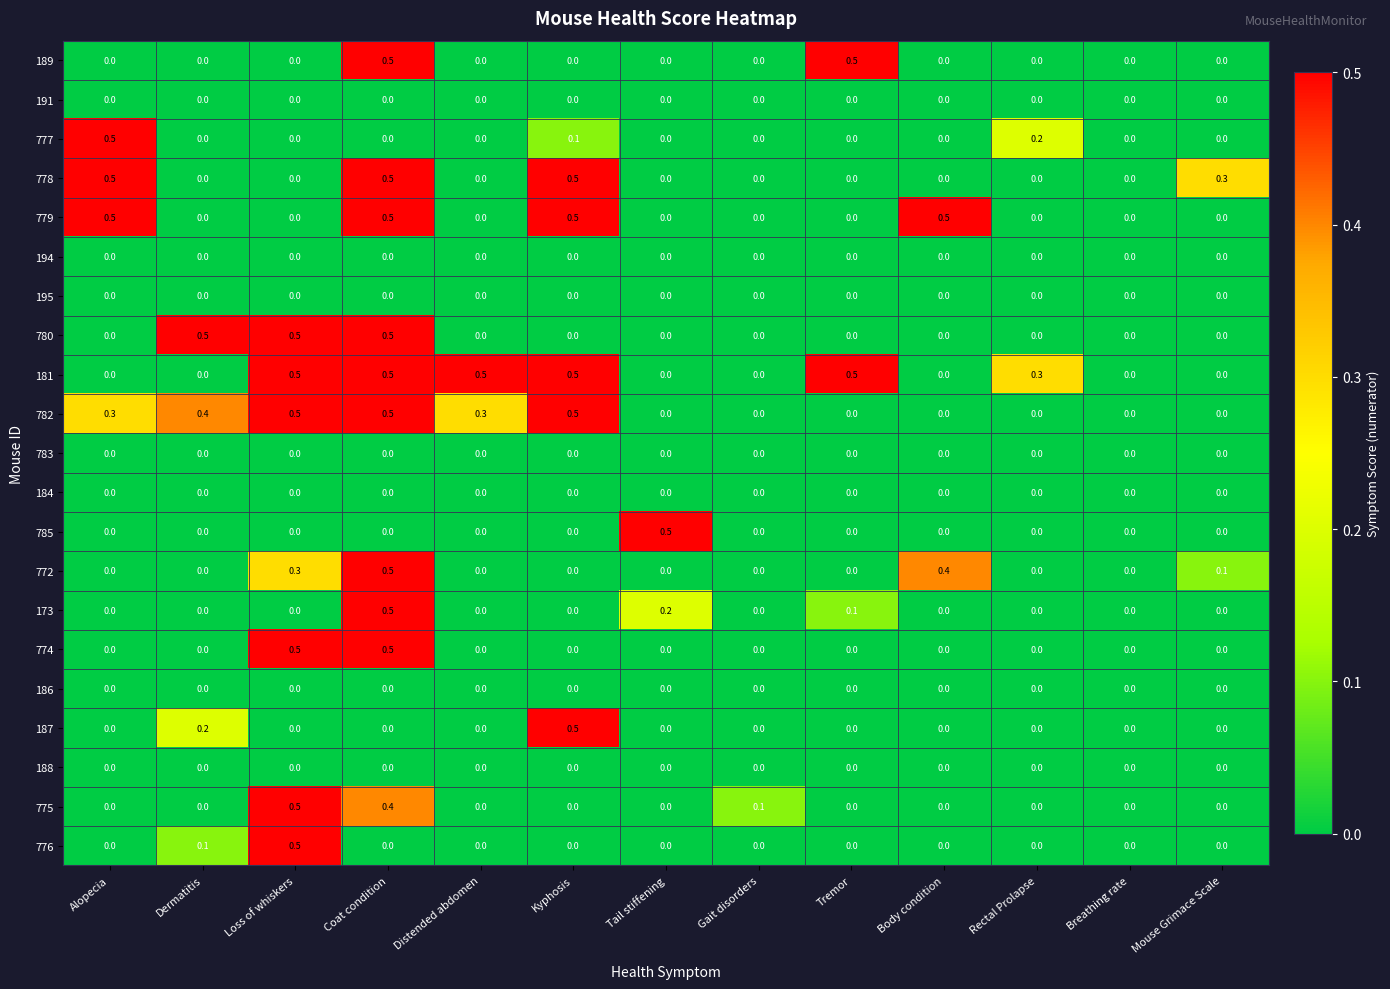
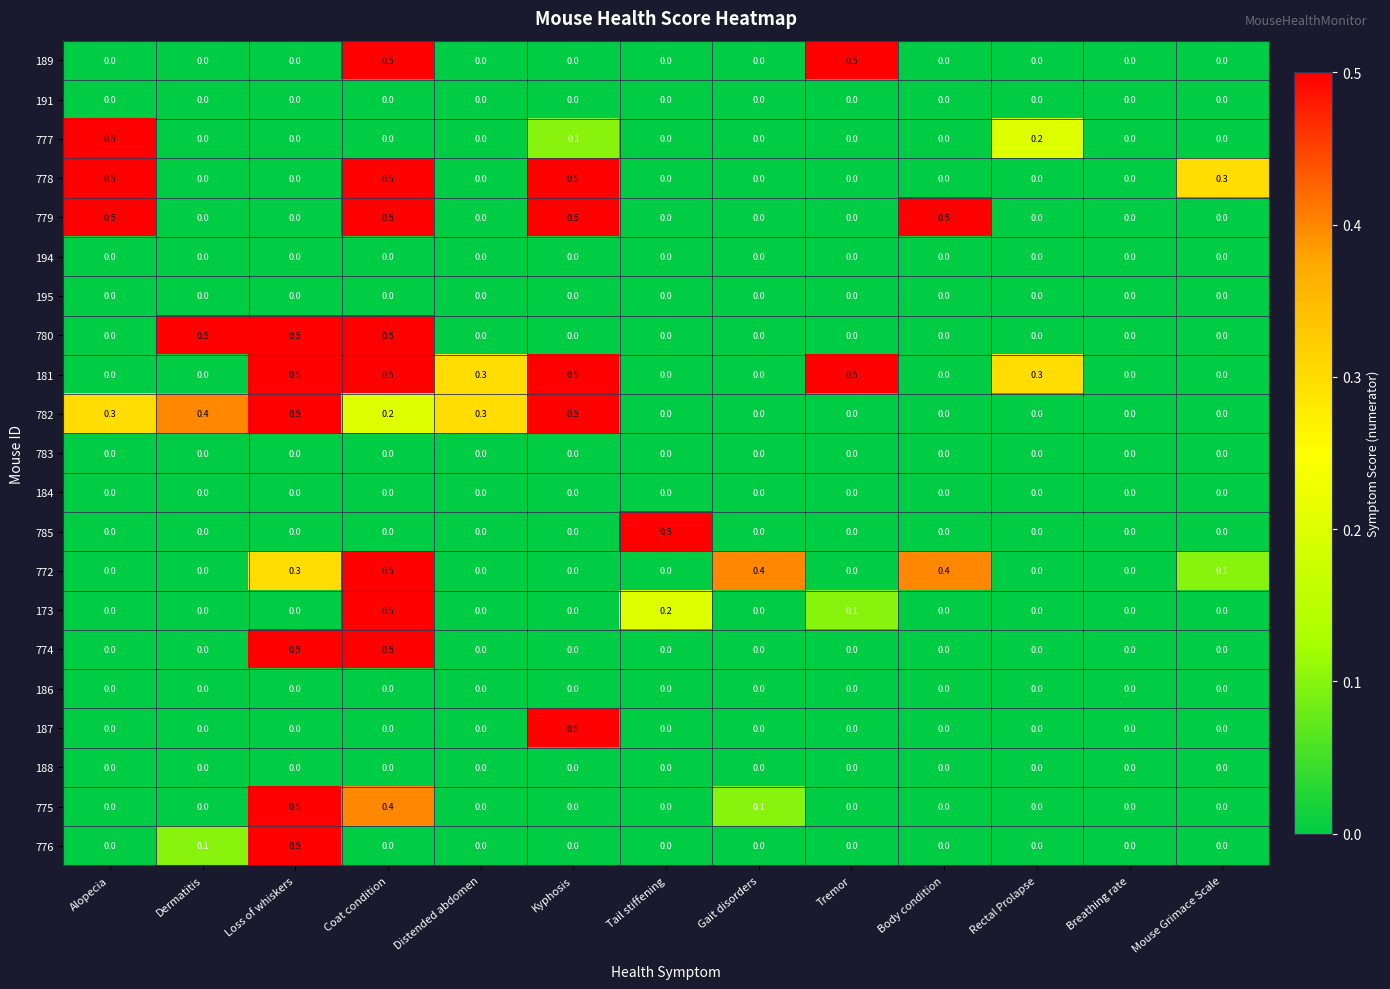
181, Distended abdomen: 0.5 -> 0.3
782, Coat condition: 0.5 -> 0.2
772, Gait disorders: 0.0 -> 0.4
187, Dermatitis: 0.2 -> 0.0
